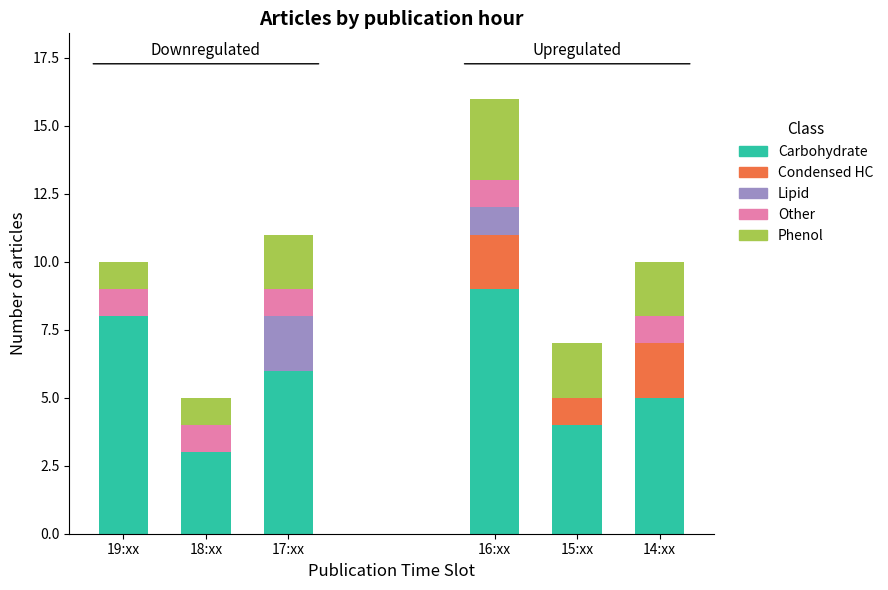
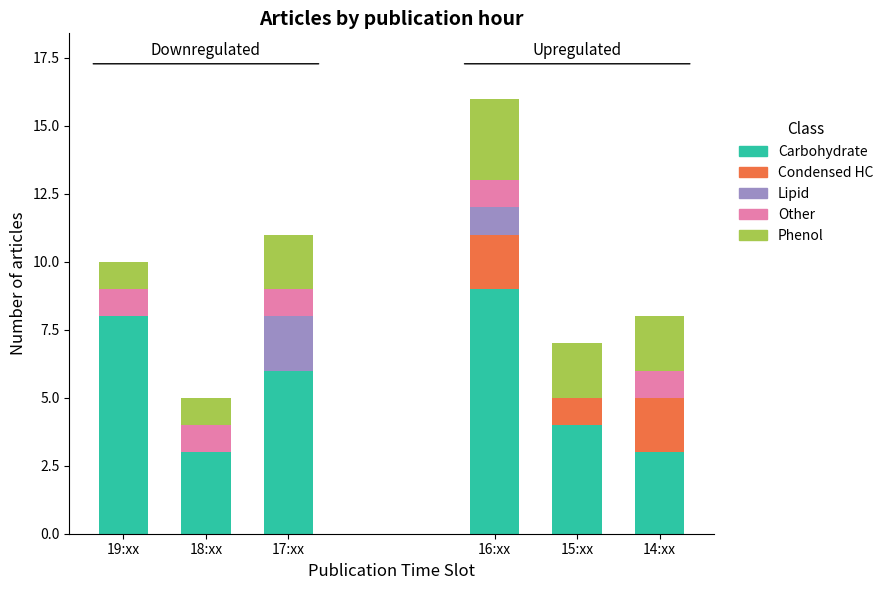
Carbohydrate, 14:xx: 5 -> 3
